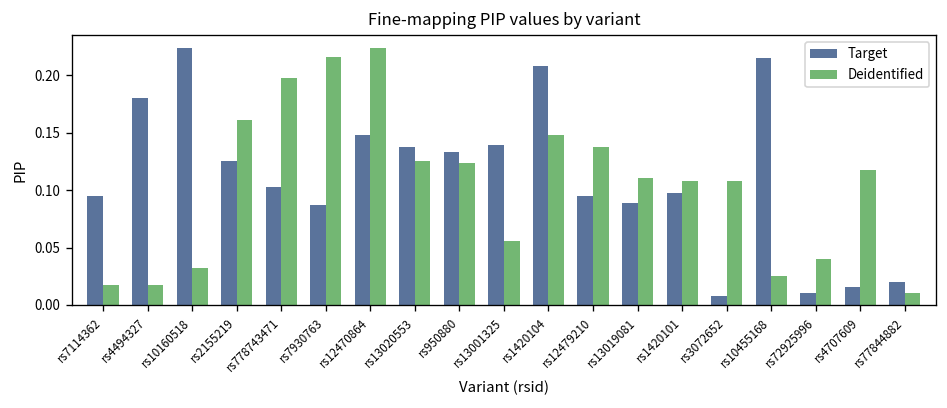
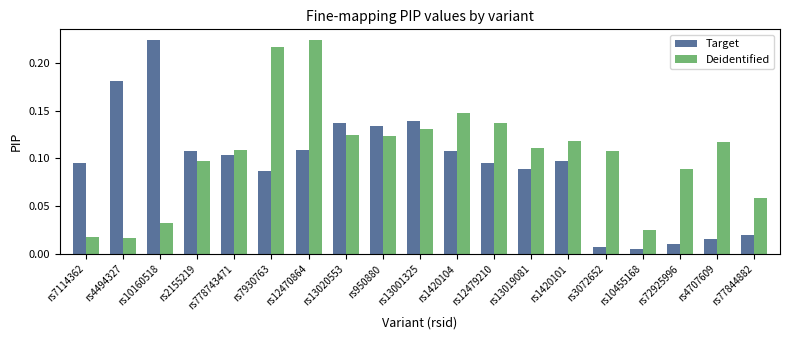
Target, rs2155219: 0.12 -> 0.11
Deidentified, rs2155219: 0.16 -> 0.10
Deidentified, rs778743471: 0.20 -> 0.11
Target, rs12470864: 0.15 -> 0.11
Deidentified, rs13001325: 0.06 -> 0.13
Target, rs1420104: 0.21 -> 0.11
Deidentified, rs1420101: 0.11 -> 0.12
Target, rs10455168: 0.22 -> 0.01
Deidentified, rs72925996: 0.04 -> 0.09
Deidentified, rs77844882: 0.01 -> 0.06
